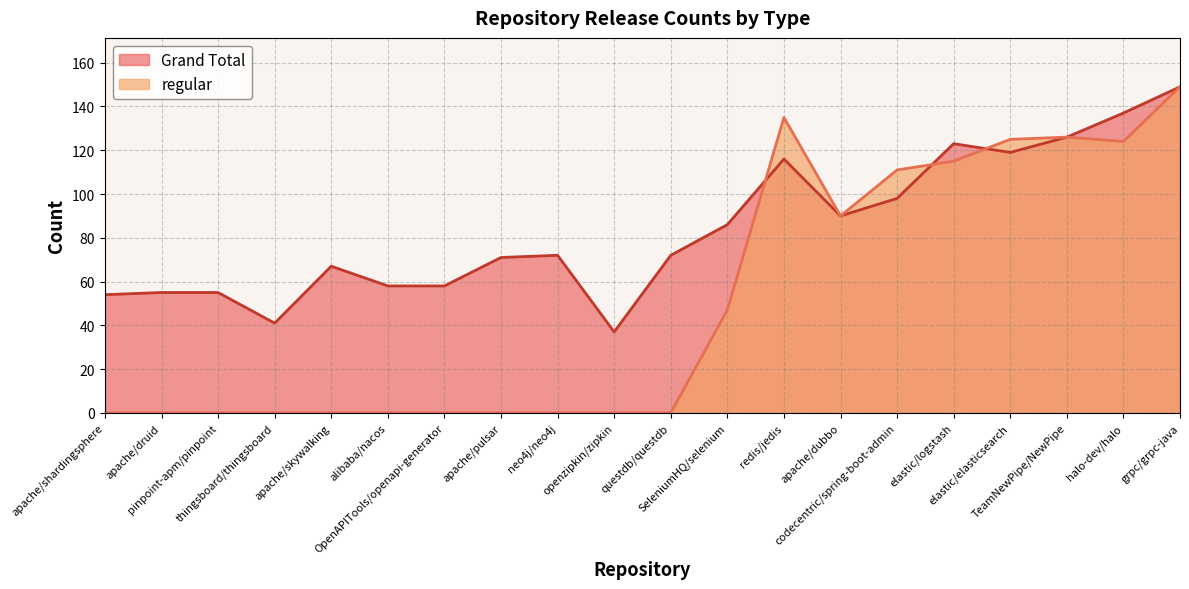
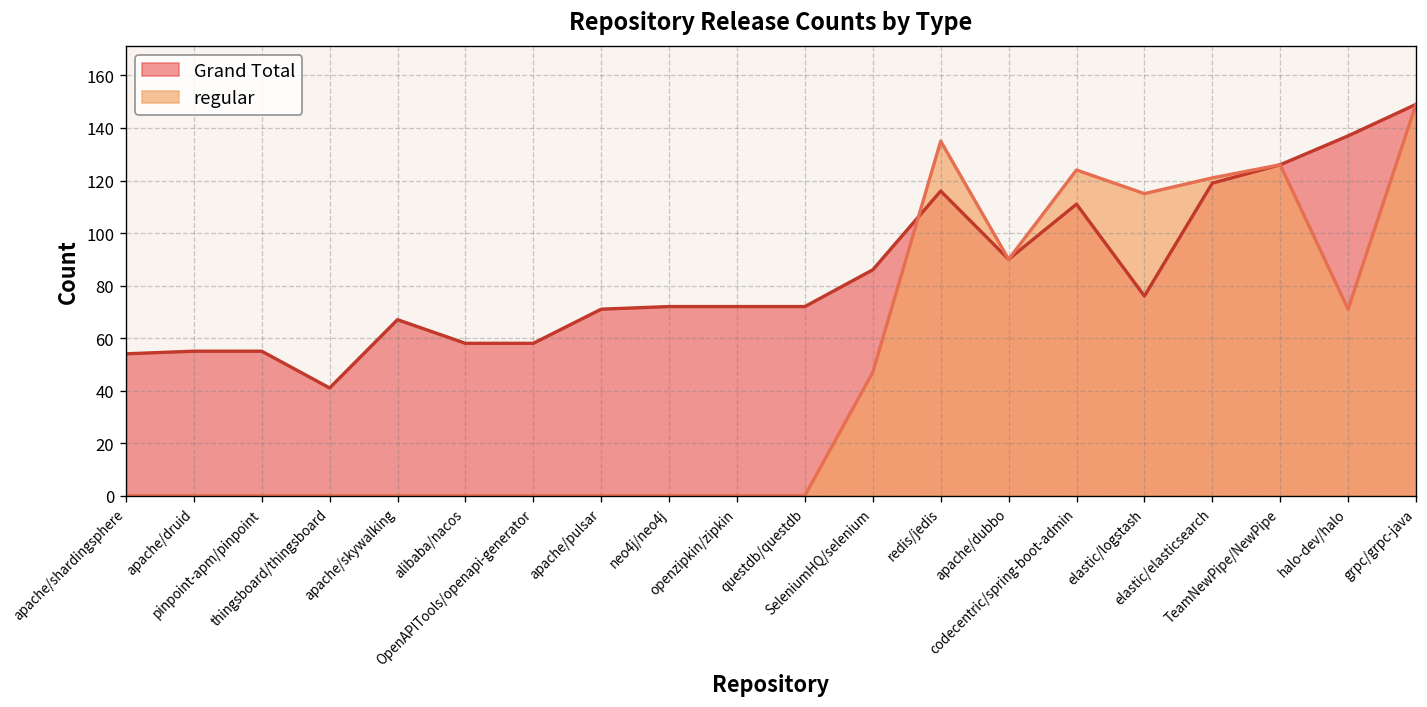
Grand Total, openzipkin/zipkin: 37 -> 72
Grand Total, codecentric/spring-boot-admin: 98 -> 111
regular, codecentric/spring-boot-admin: 111 -> 124
Grand Total, elastic/logstash: 123 -> 76
regular, elastic/elasticsearch: 125 -> 121
regular, halo-dev/halo: 124 -> 71
